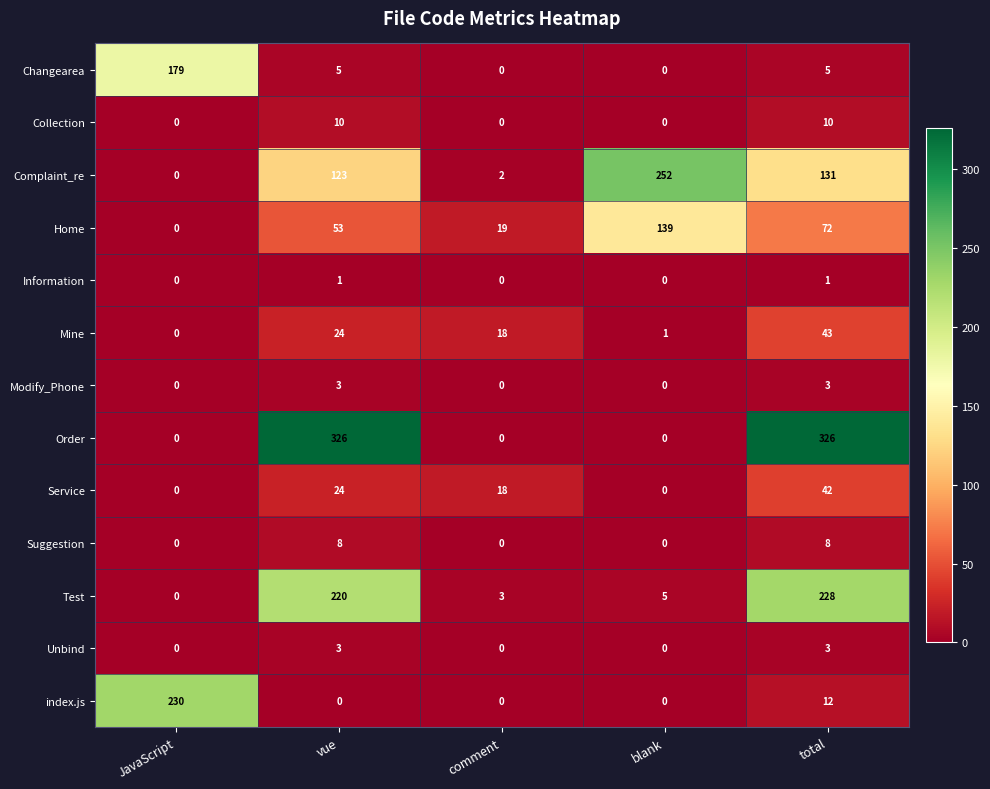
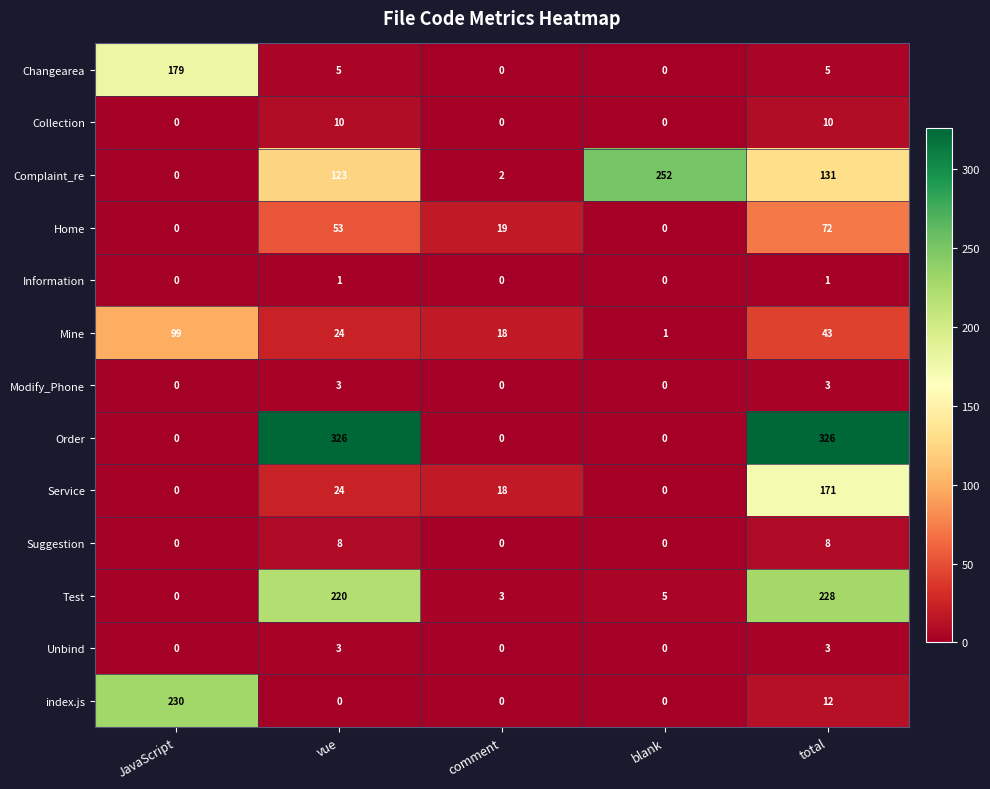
Home, blank: 139 -> 0
Mine, JavaScript: 0 -> 99
Service, total: 42 -> 171
